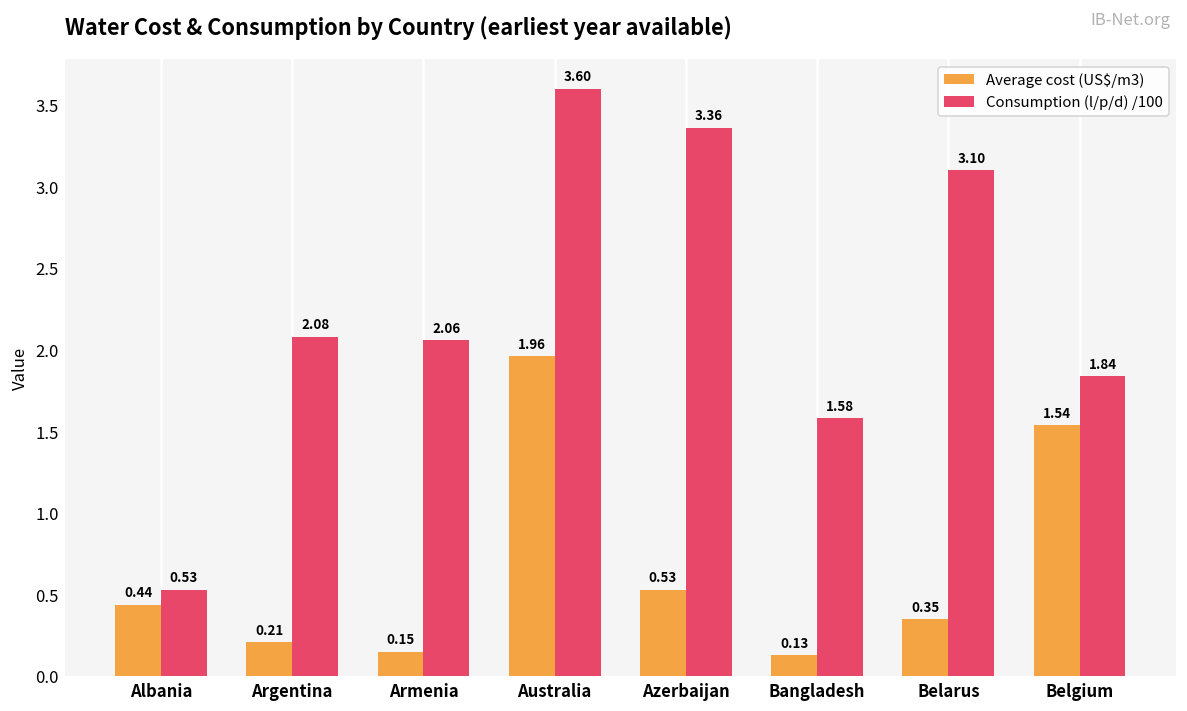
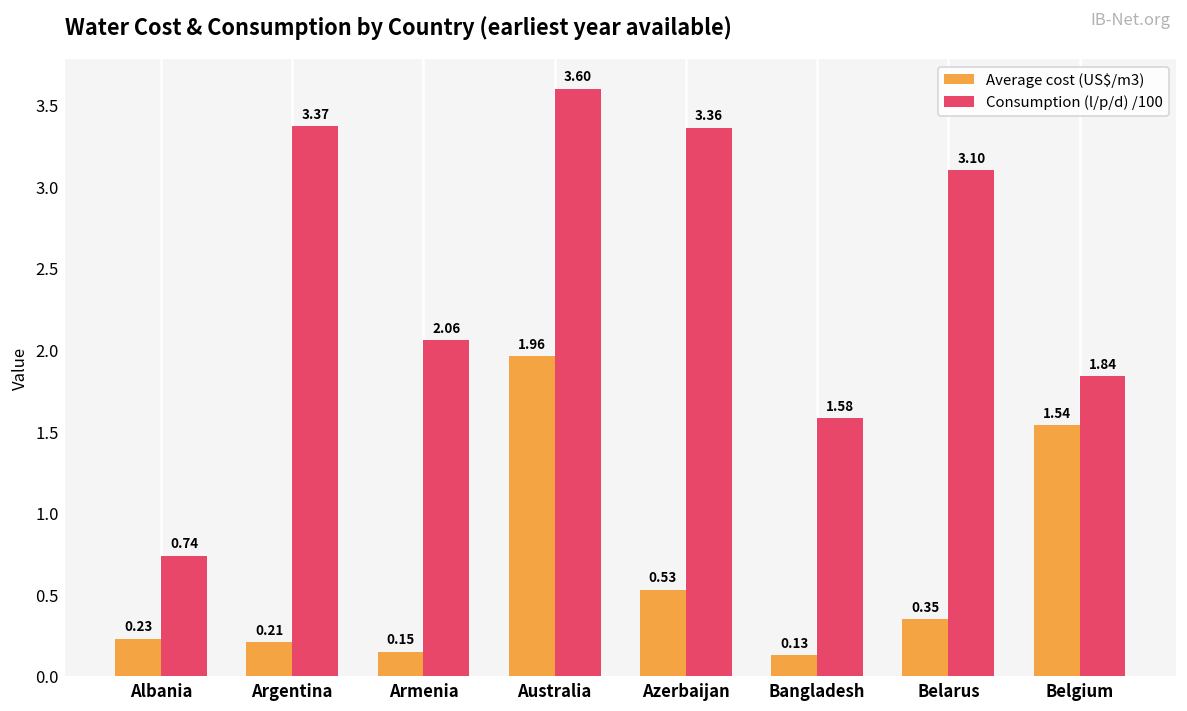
Average cost (US$/m3), Albania: 0.44 -> 0.23
Consumption (l/p/d) /100, Albania: 0.53 -> 0.74
Consumption (l/p/d) /100, Argentina: 2.08 -> 3.37
